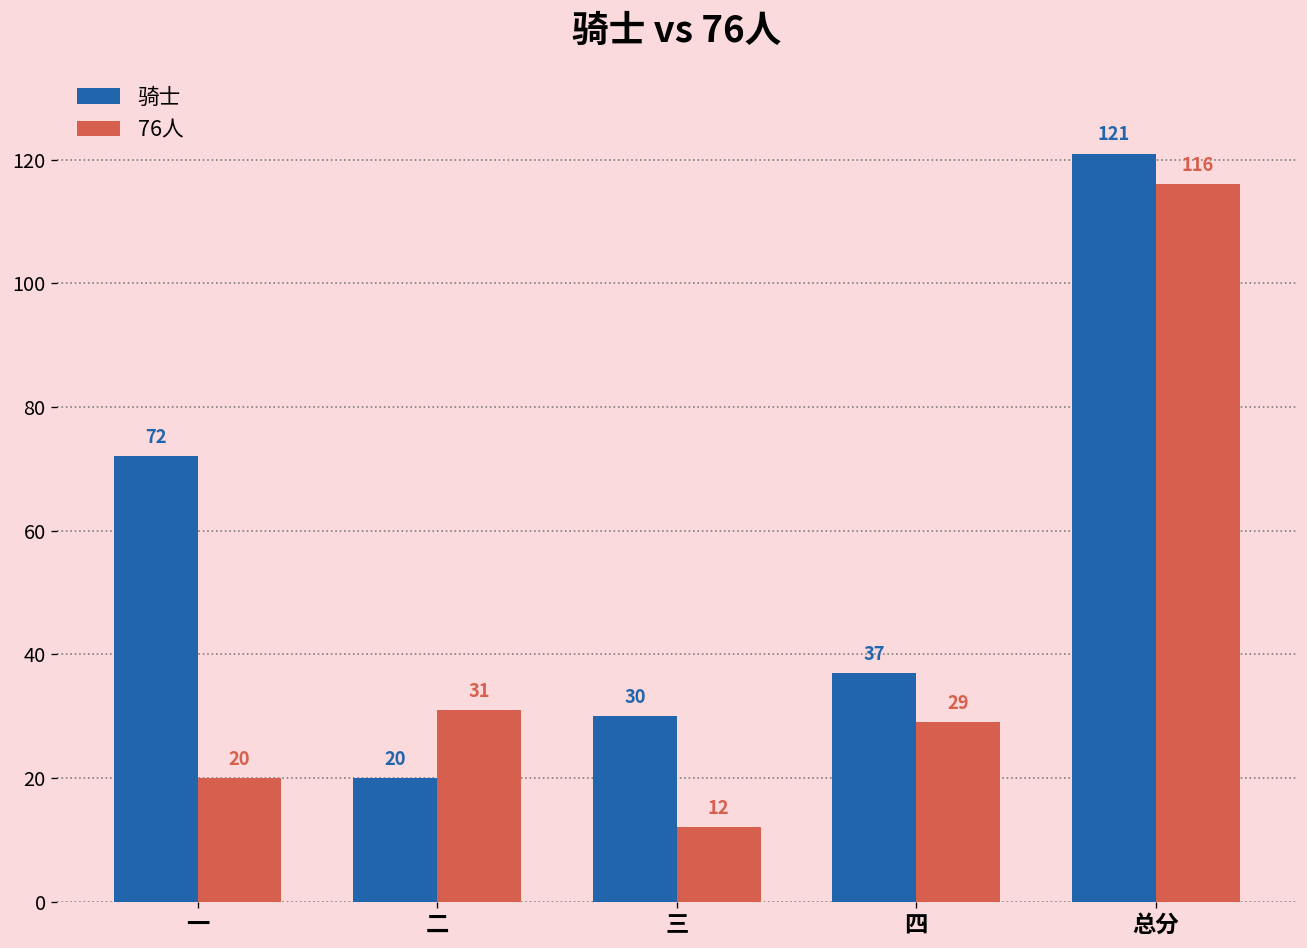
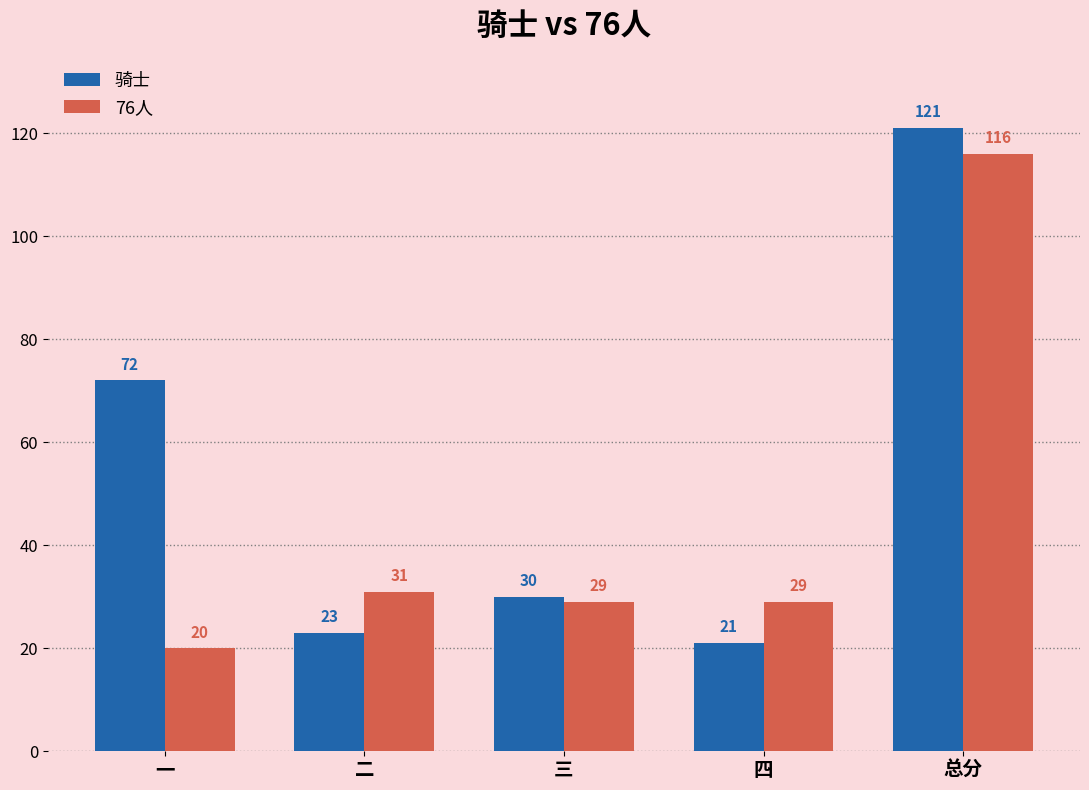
骑士, 二: 20 -> 23
76人, 三: 12 -> 29
骑士, 四: 37 -> 21
